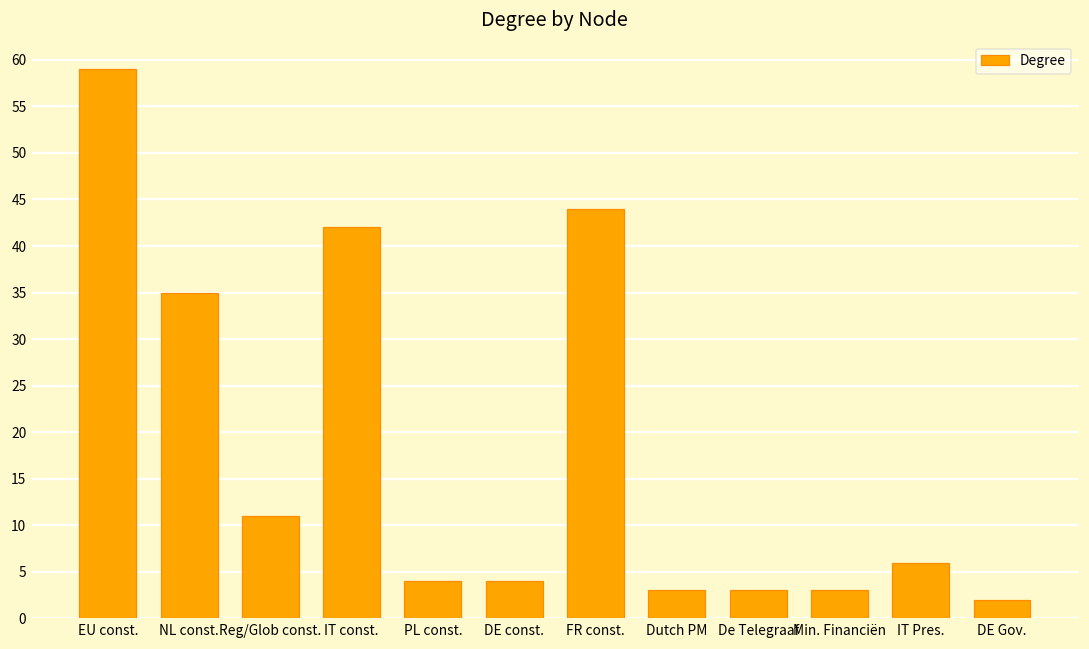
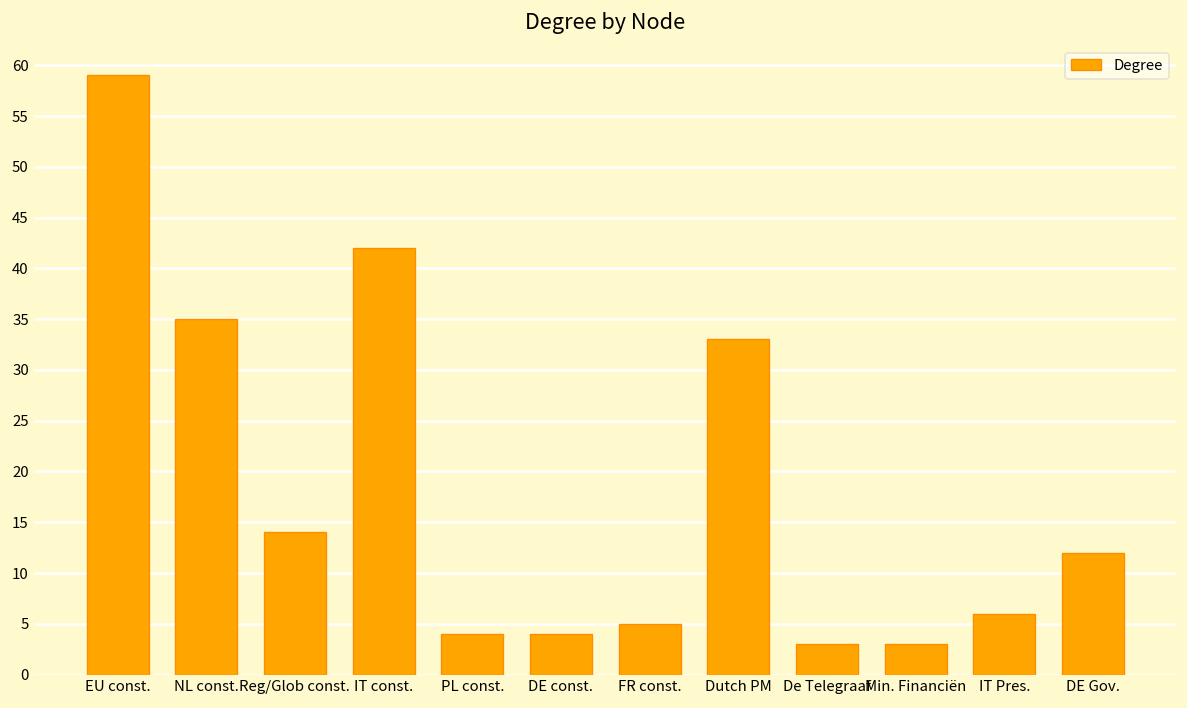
Reg/Glob const.: 11 -> 14
FR const.: 44 -> 5
Dutch PM: 3 -> 33
DE Gov.: 2 -> 12
